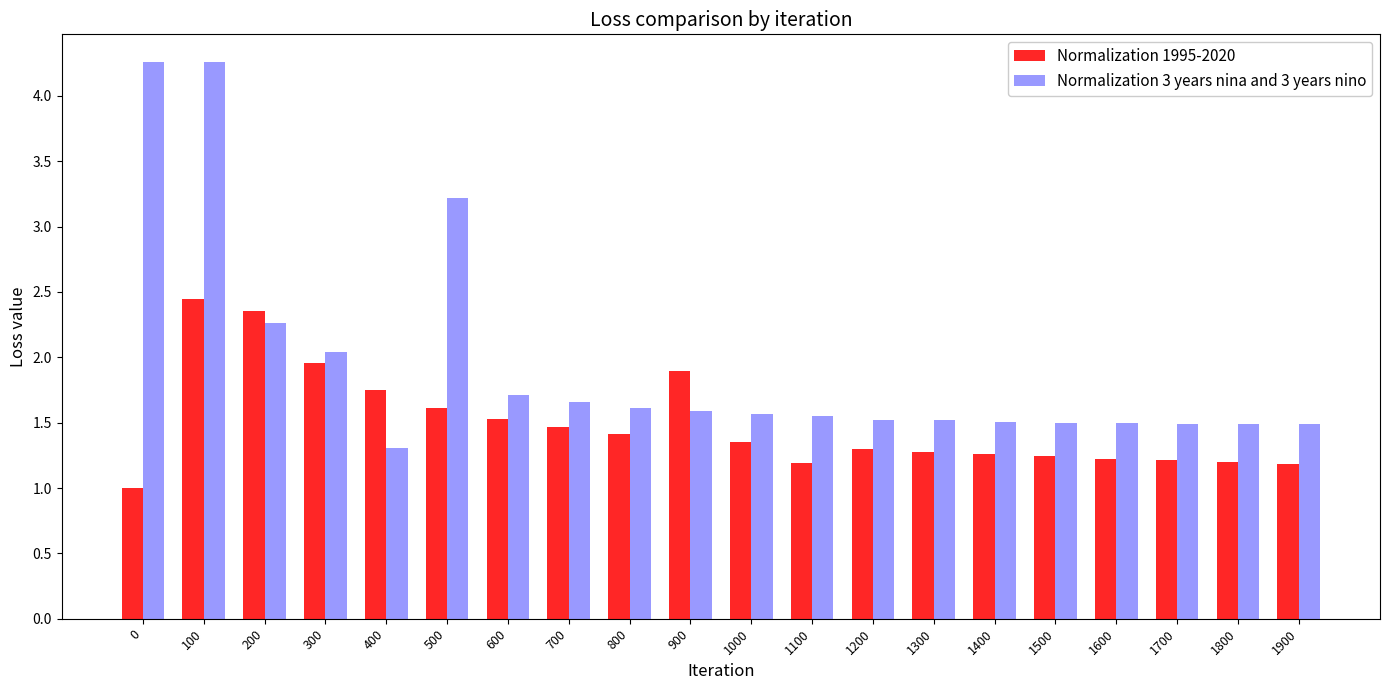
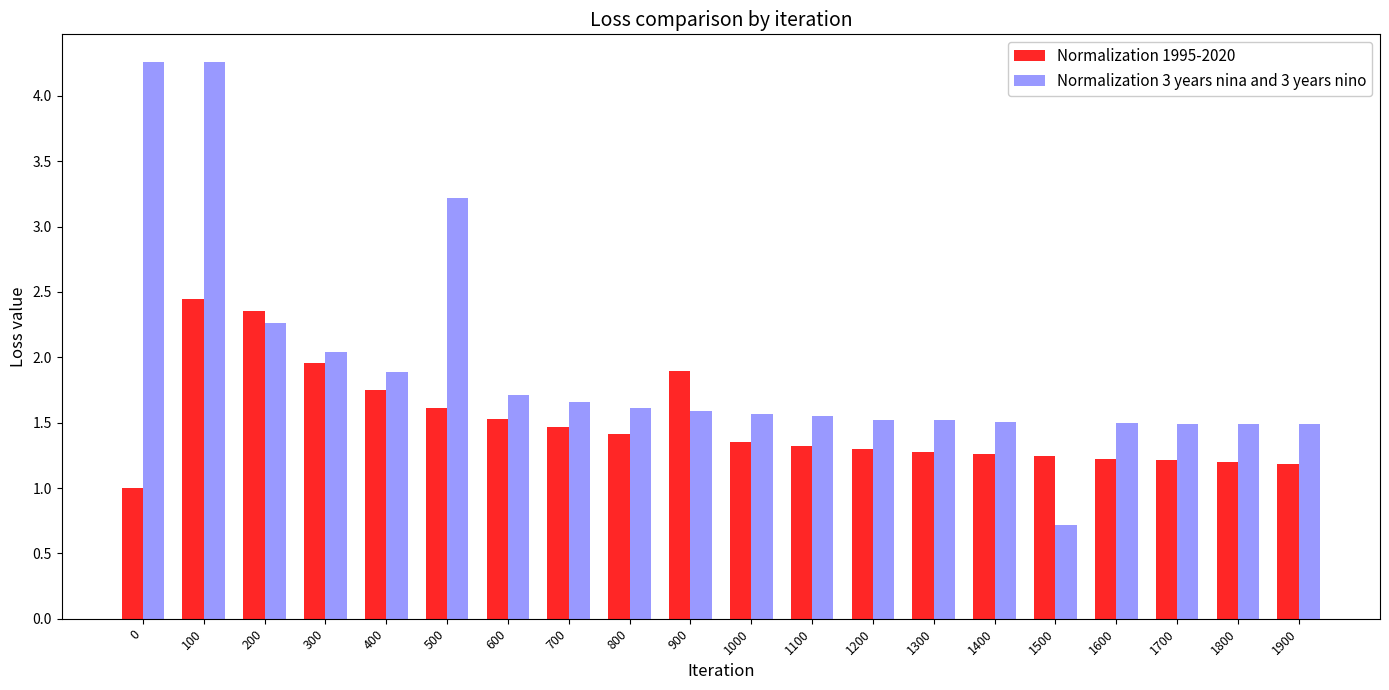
Normalization 3 years nina and 3 years nino, 400: 1.31 -> 1.89
Normalization 1995-2020, 1100: 1.19 -> 1.32
Normalization 3 years nina and 3 years nino, 1500: 1.50 -> 0.72
